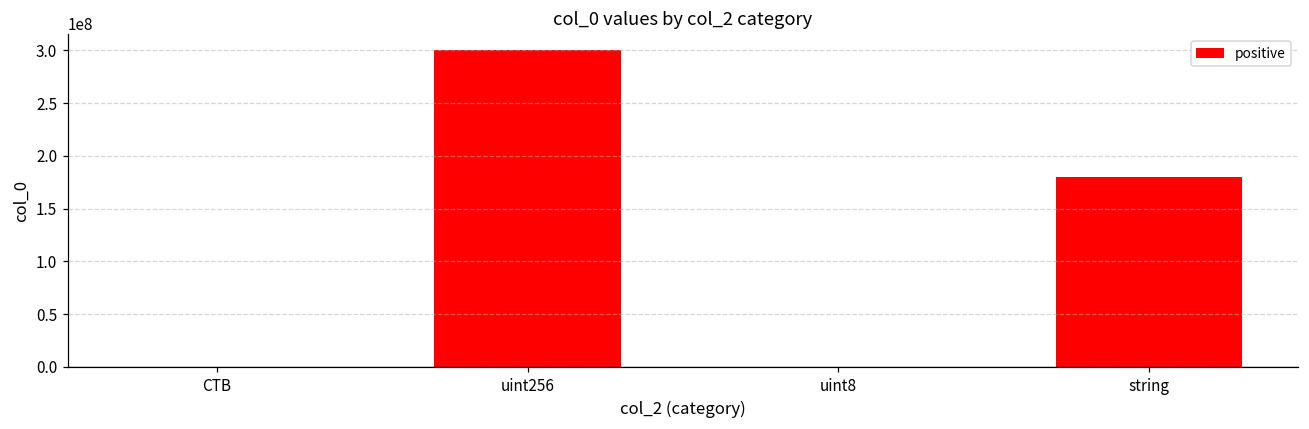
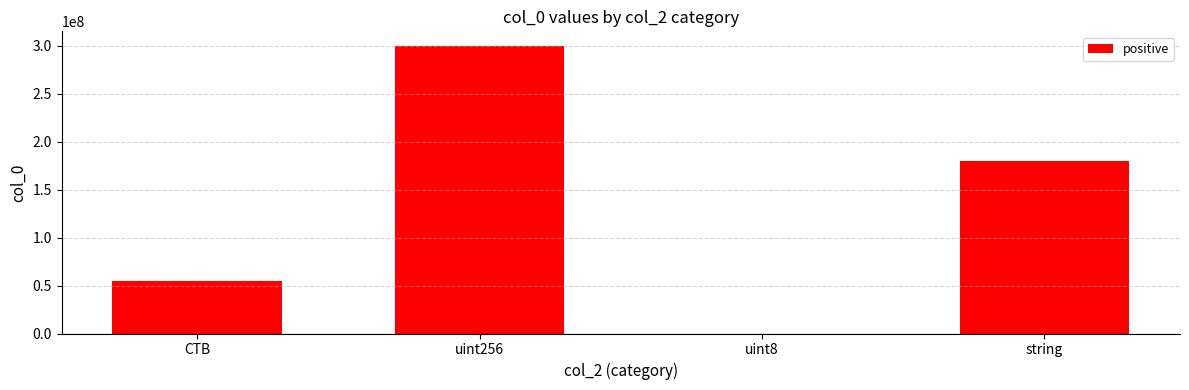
CTB: 0 -> 50000000
